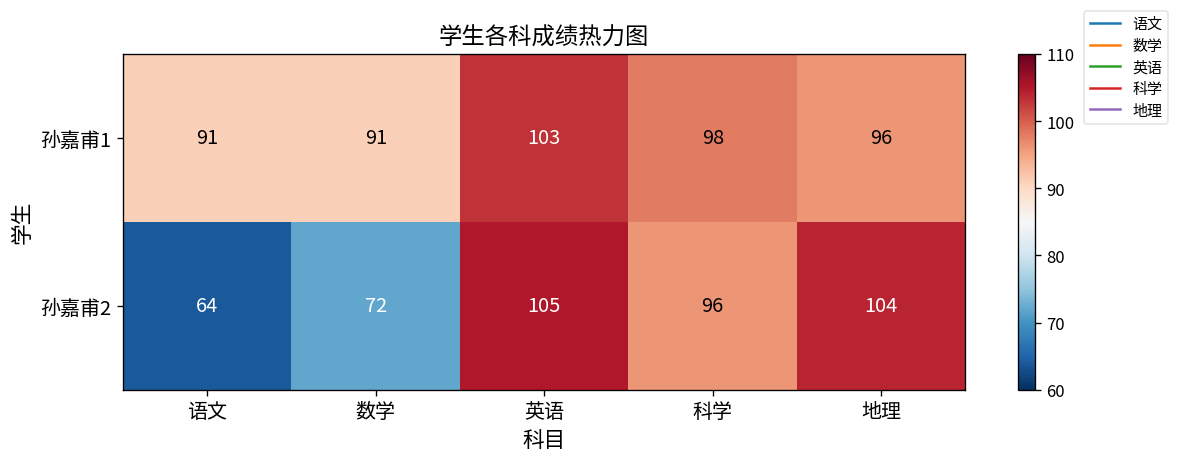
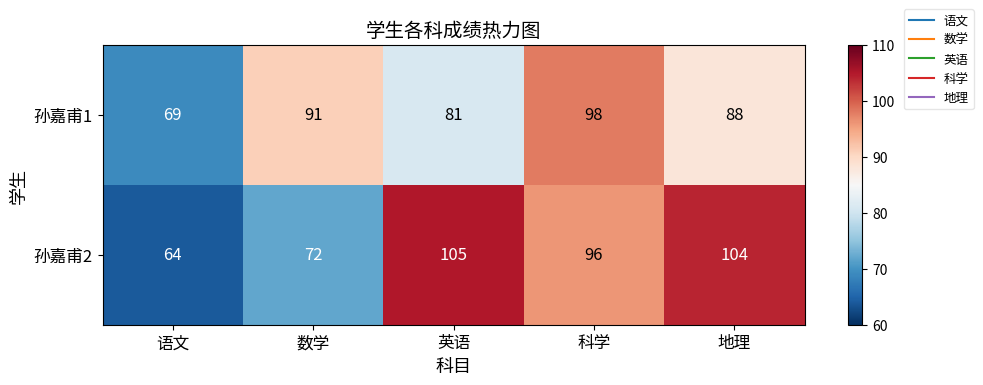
孙嘉甫1, 语文: 91 -> 69
孙嘉甫1, 英语: 103 -> 81
孙嘉甫1, 地理: 96 -> 88
